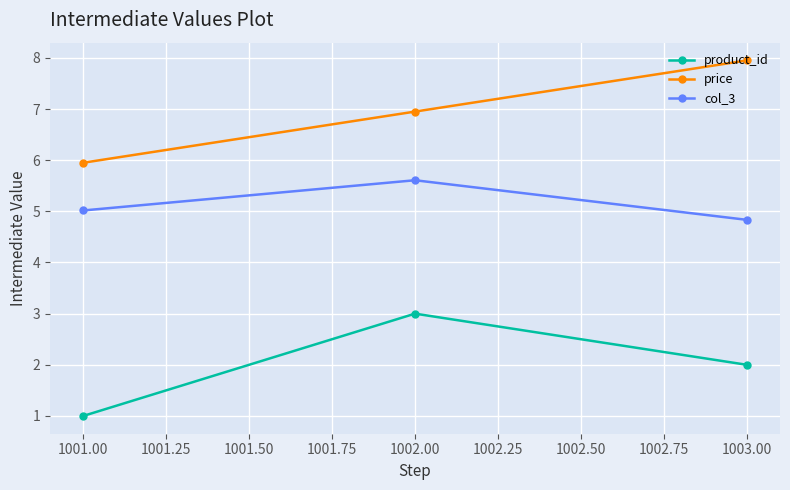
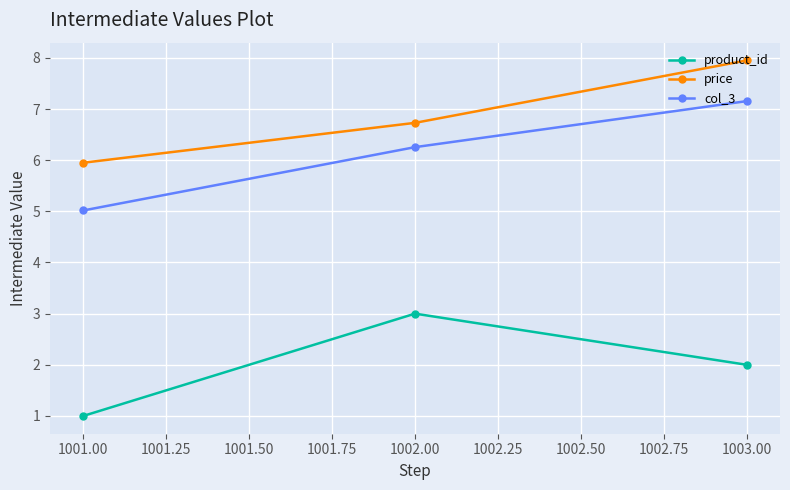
price, 1002.00: 7.0 -> 6.7
col_3, 1002.00: 5.6 -> 6.3
col_3, 1003.00: 4.8 -> 7.2
